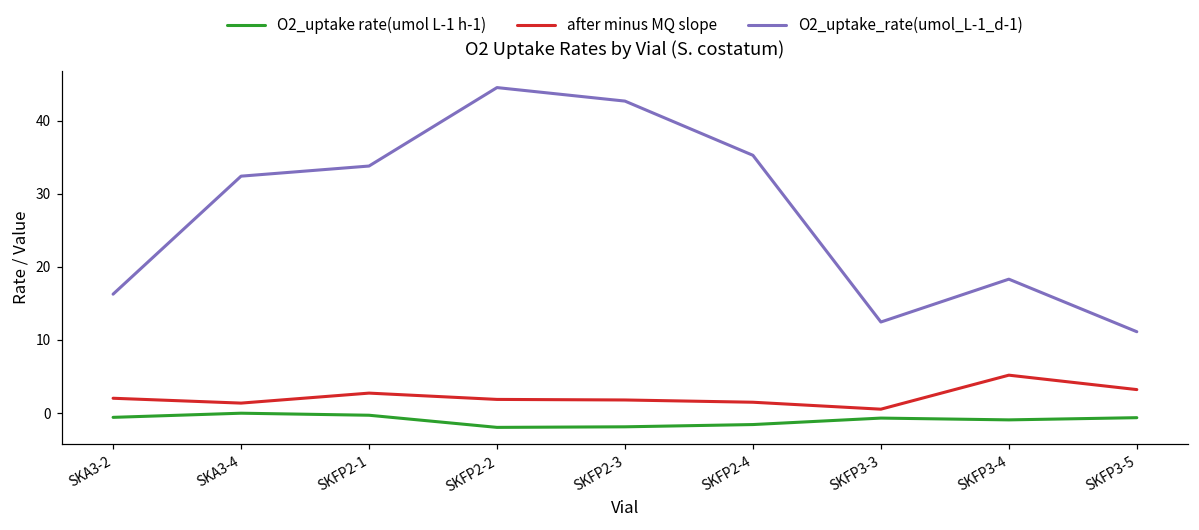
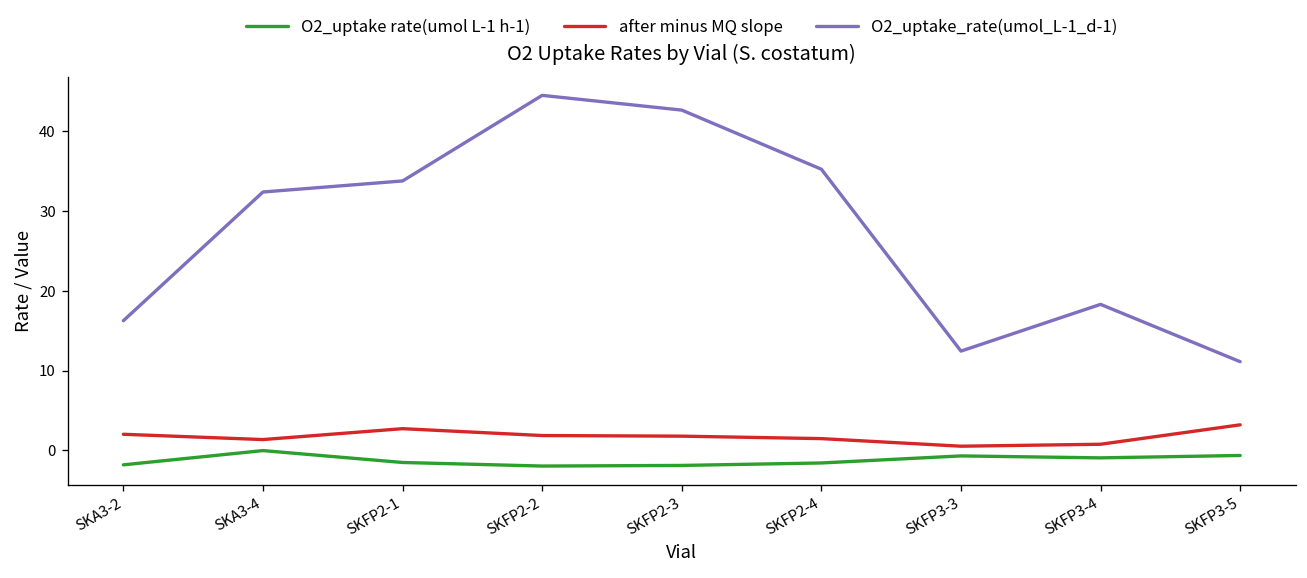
O2_uptake rate(umol L-1 h-1), SKA3-2: -1 -> -2
O2_uptake rate(umol L-1 h-1), SKFP2-1: 0 -> -2
after minus MQ slope, SKFP3-4: 5 -> 1
